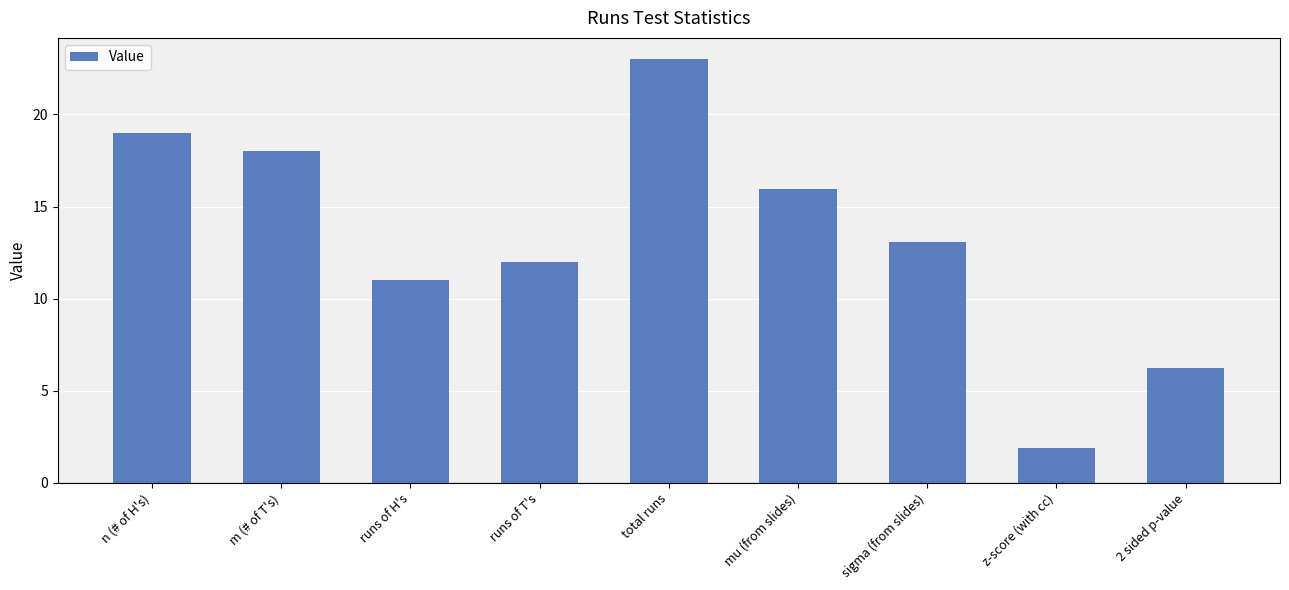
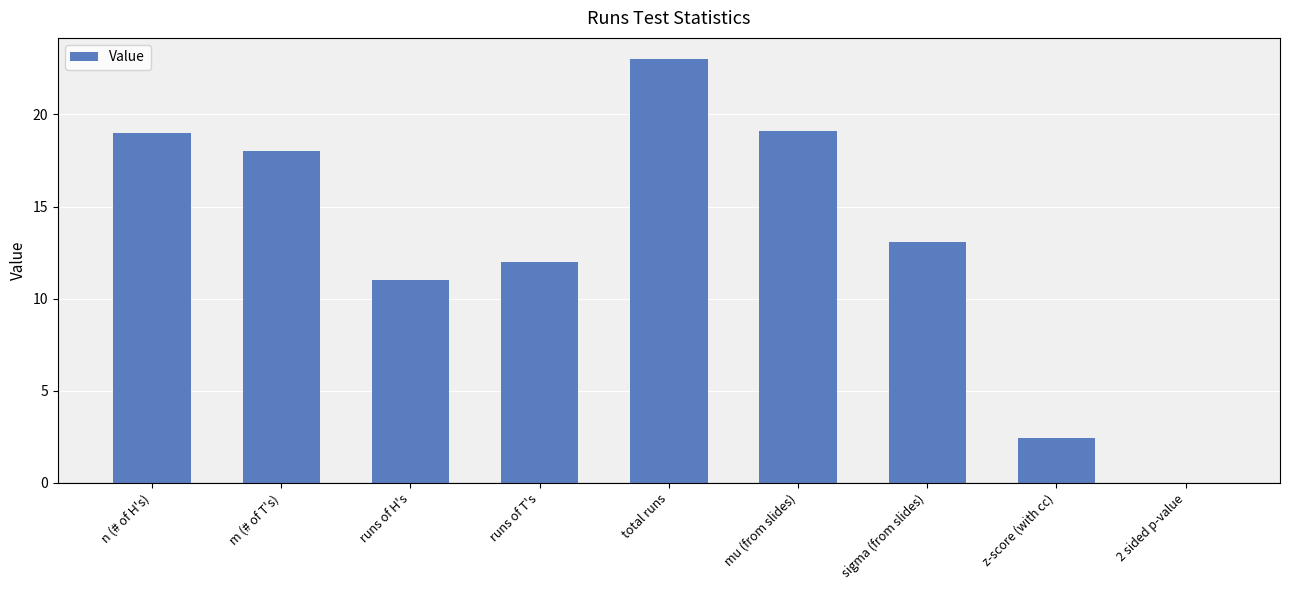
mu (from slides): 15.9 -> 19.1
z-score (with cc): 1.9 -> 2.5
2 sided p-value: 6.3 -> 0.0
